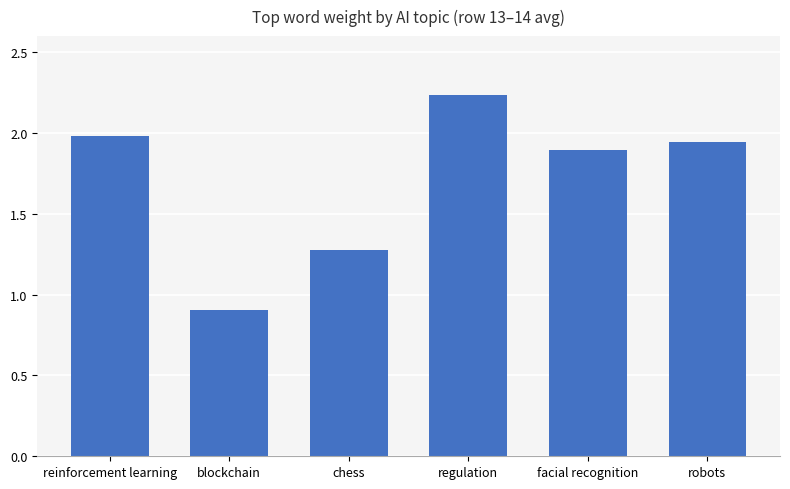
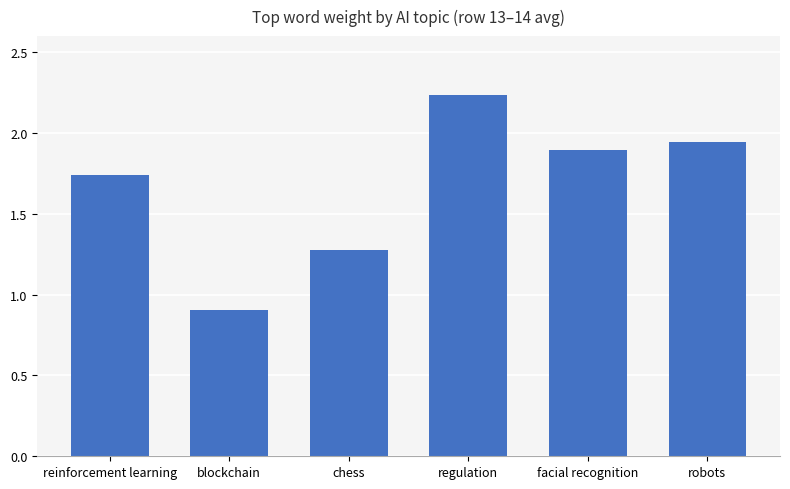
reinforcement learning: 1.98 -> 1.74
